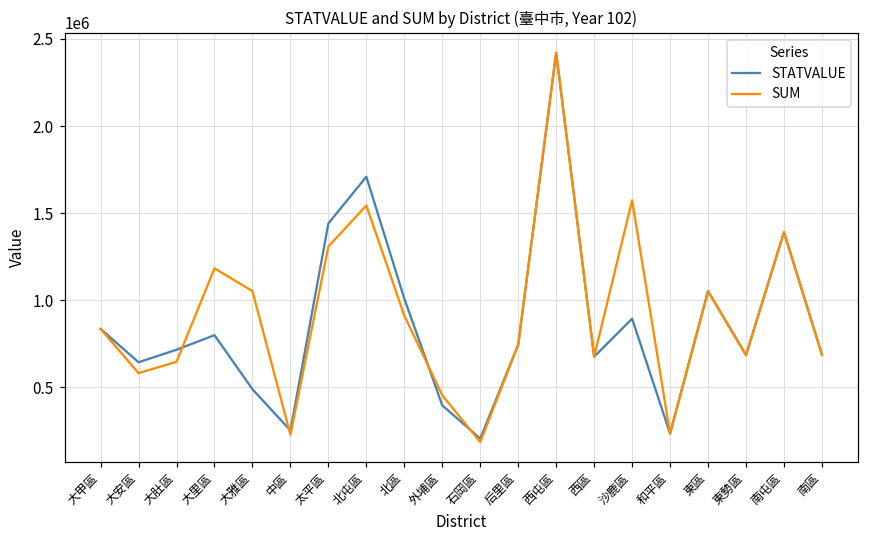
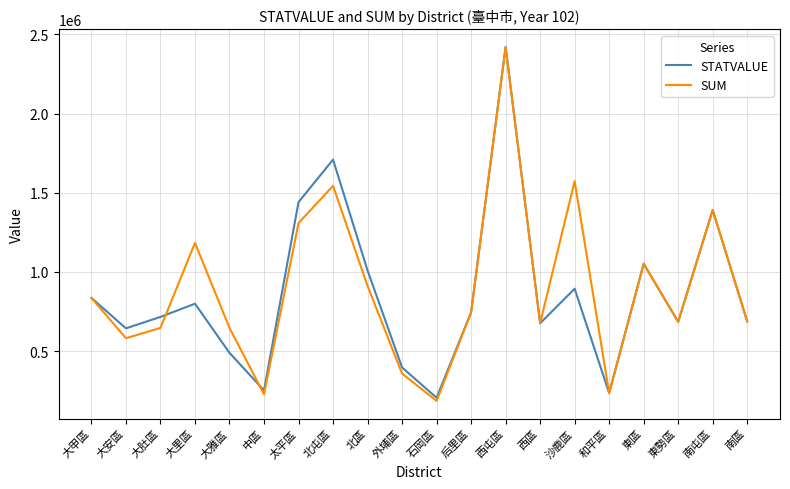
SUM, 大雅區: 1050000 -> 650000
SUM, 外埔區: 450000 -> 360000
